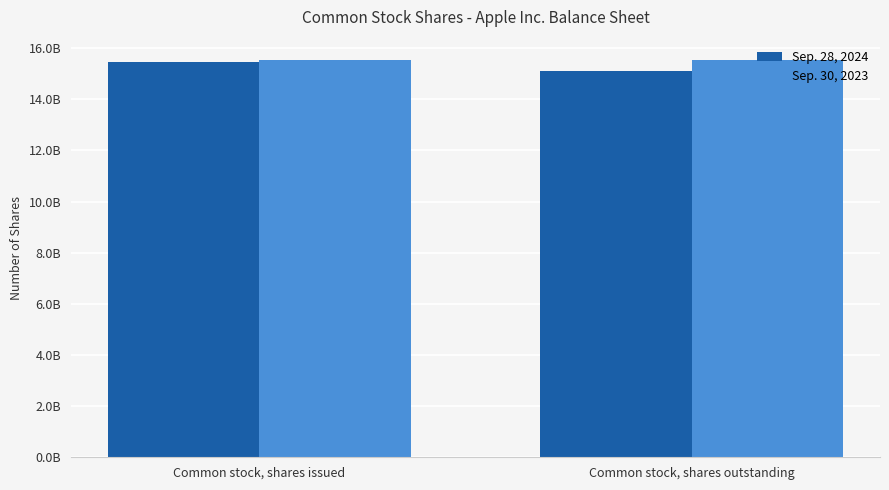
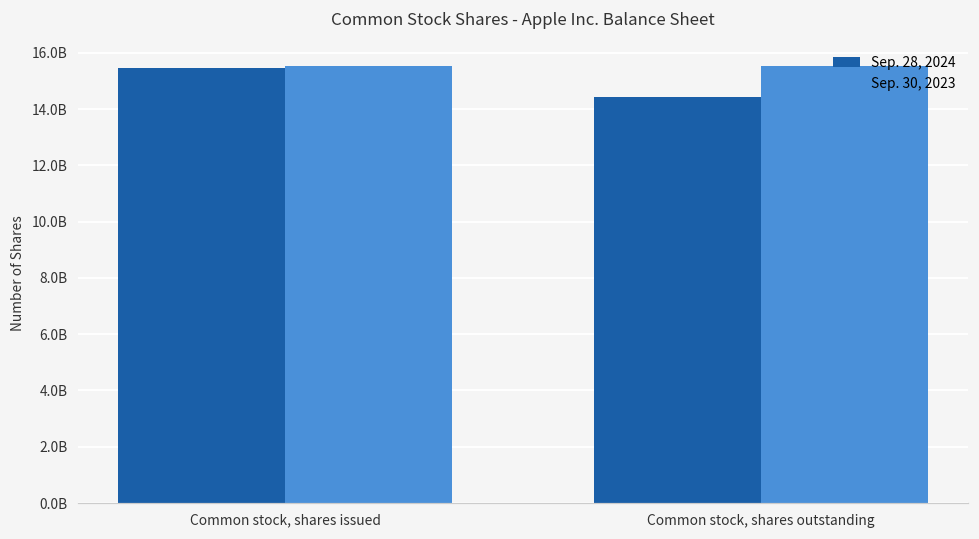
Sep. 28, 2024, Common stock, shares outstanding: 15100000000 -> 14400000000
